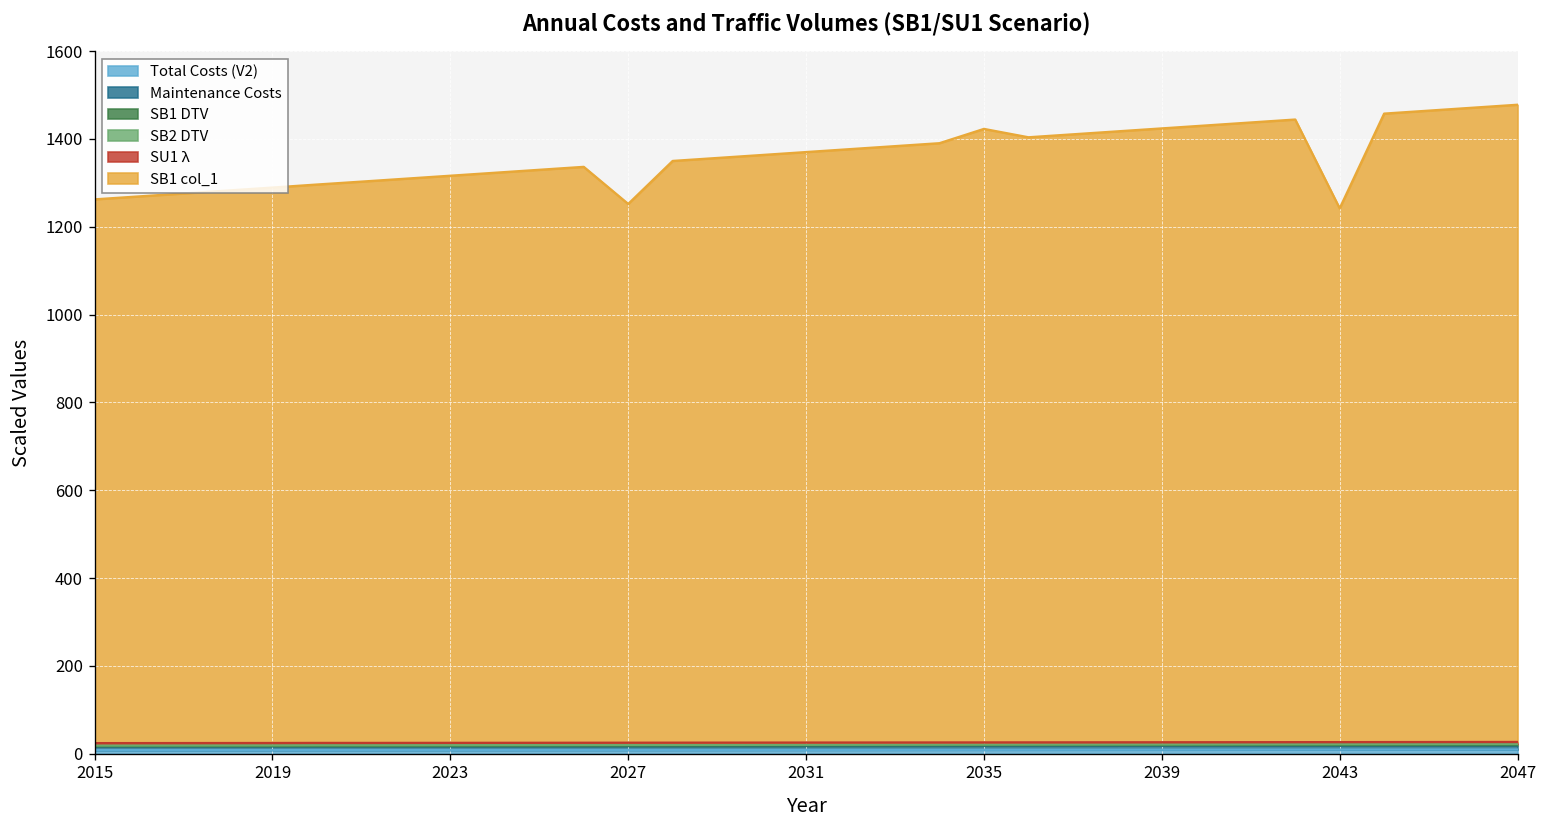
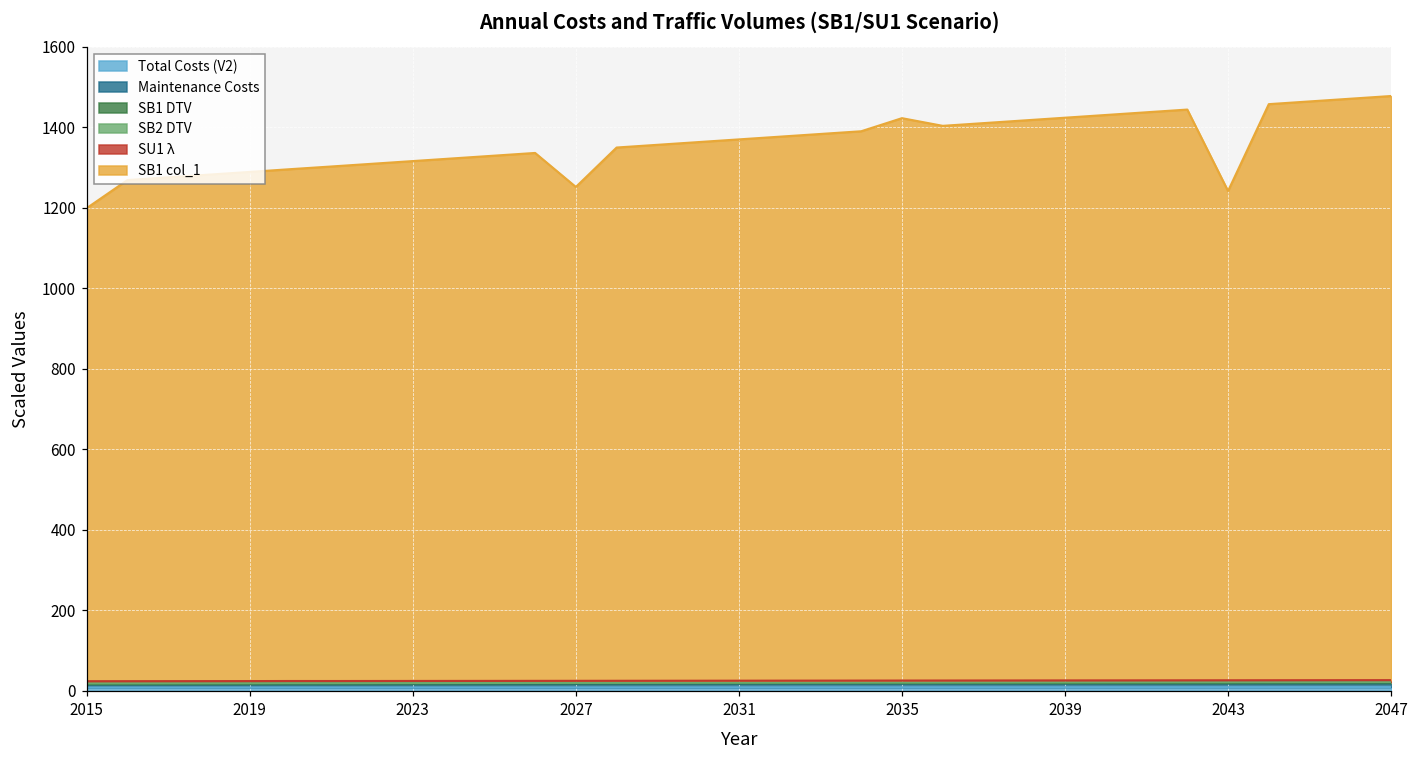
SB1 col_1, 2015: 1240 -> 1180
